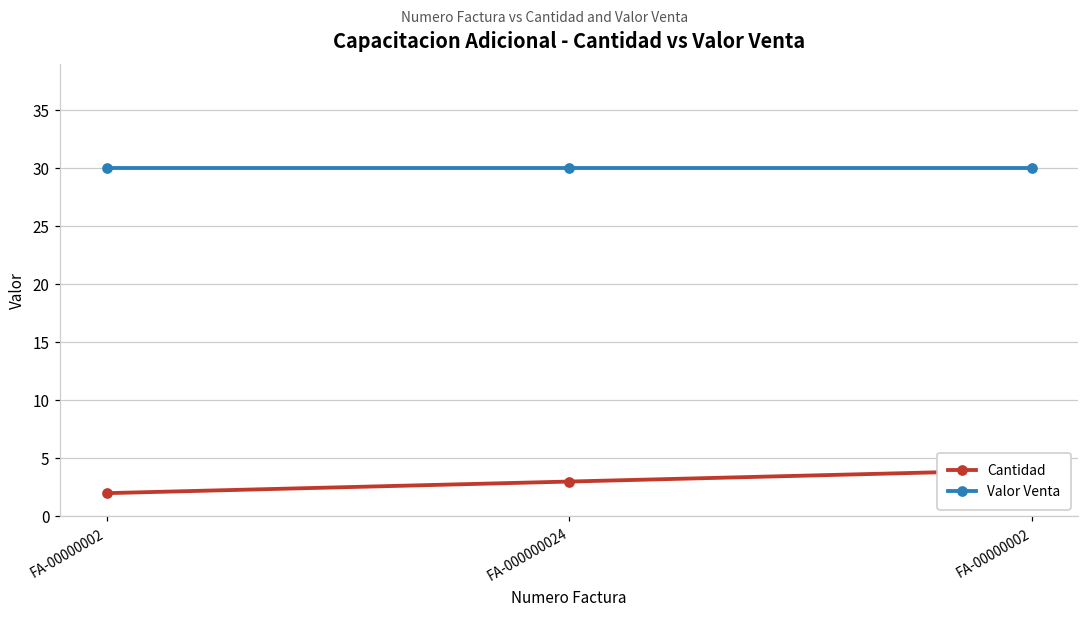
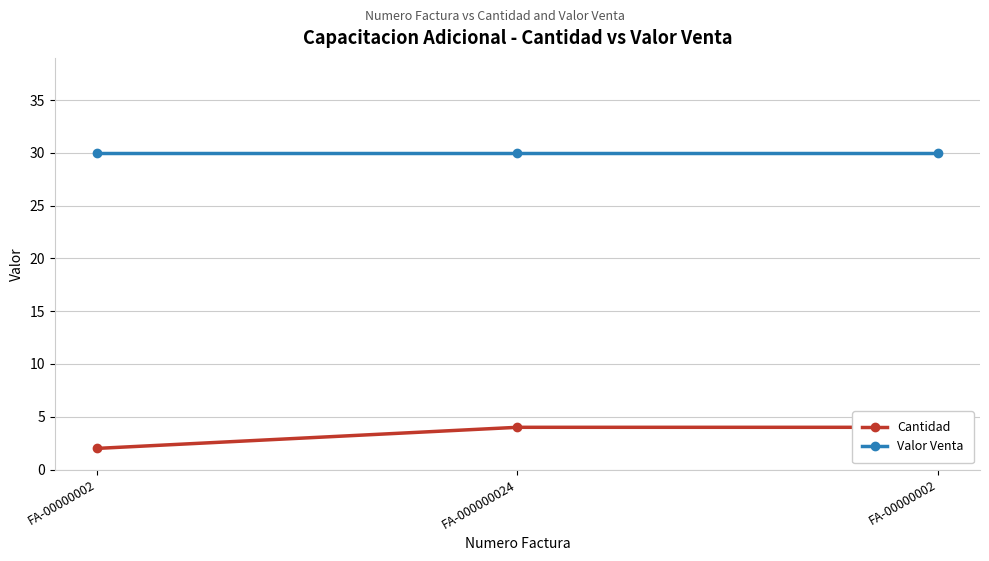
Cantidad, FA-000000024: 3 -> 4
